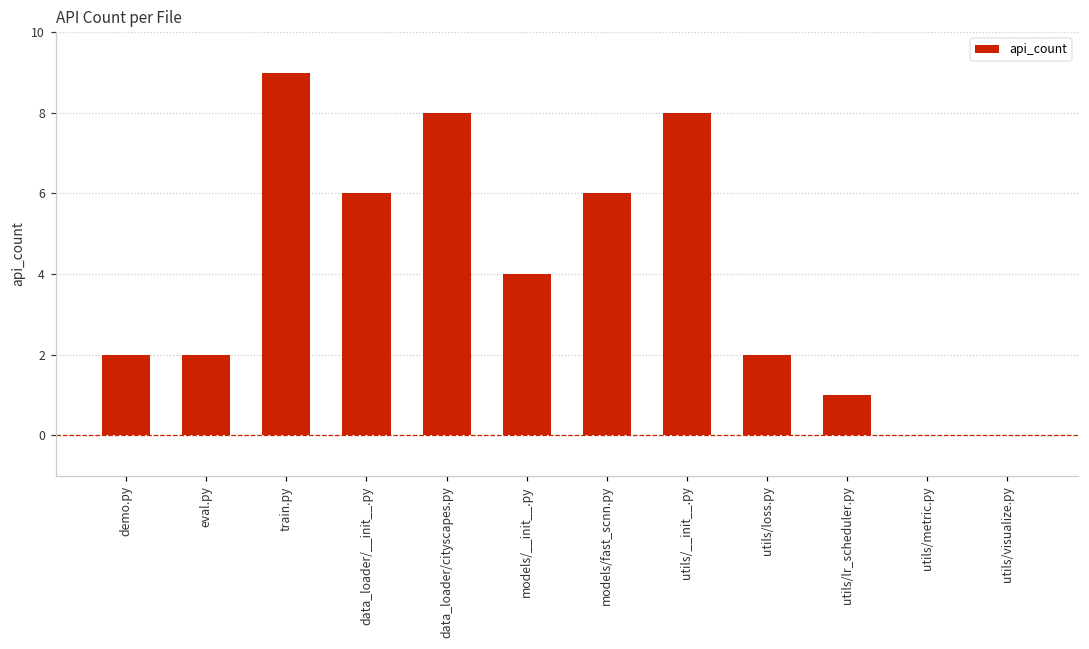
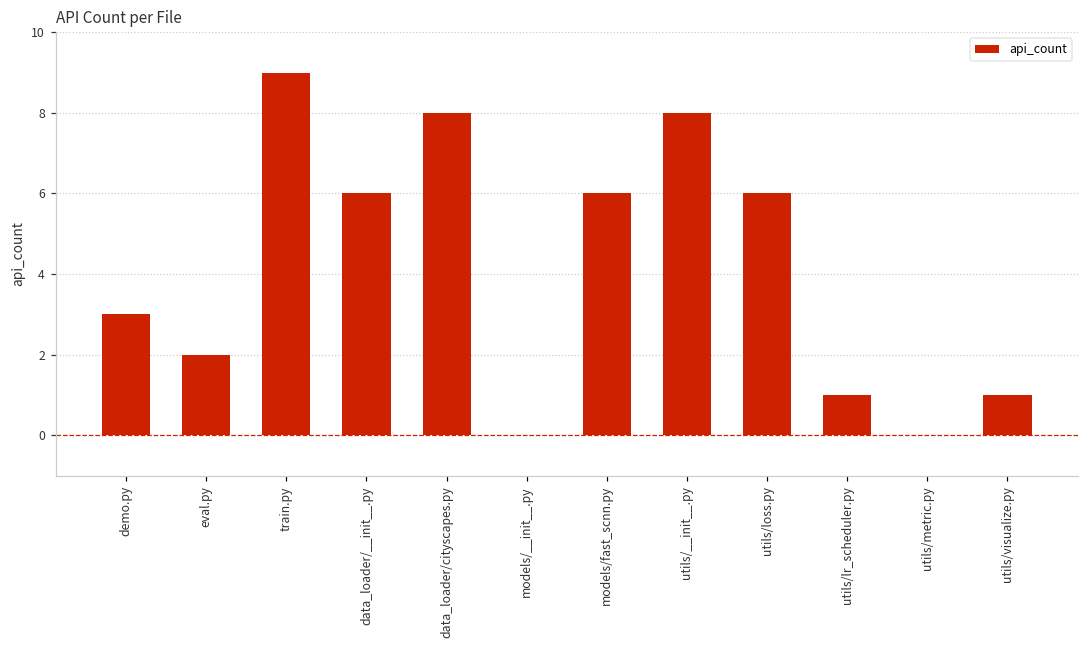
demo.py: 2 -> 3
models/__init__.py: 4 -> 0
utils/loss.py: 2 -> 6
utils/visualize.py: 0 -> 1
